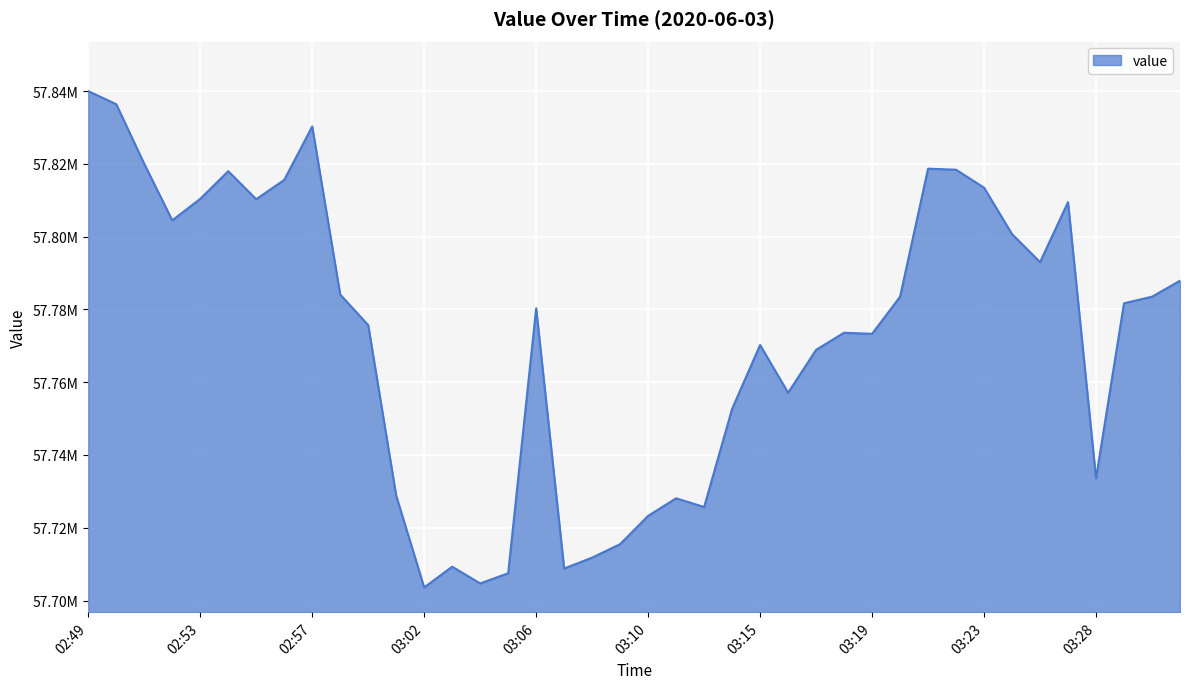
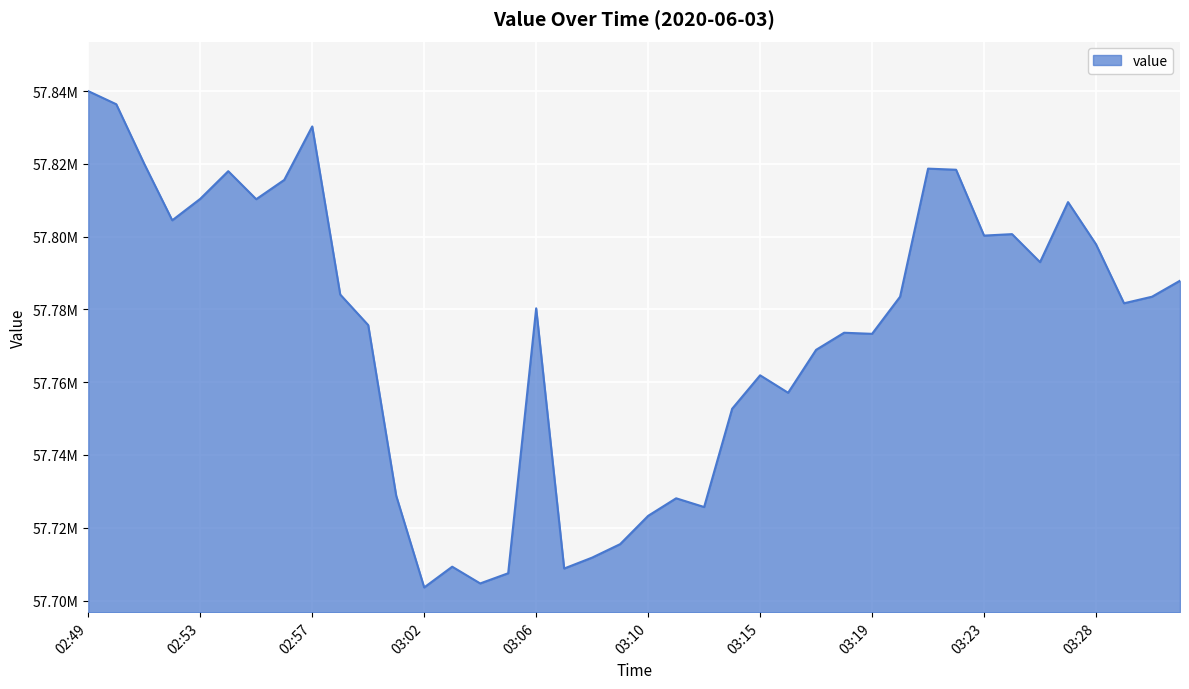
03:15: 57770000 -> 57762000
03:23: 57813000 -> 57800000
03:28: 57734000 -> 57798000
